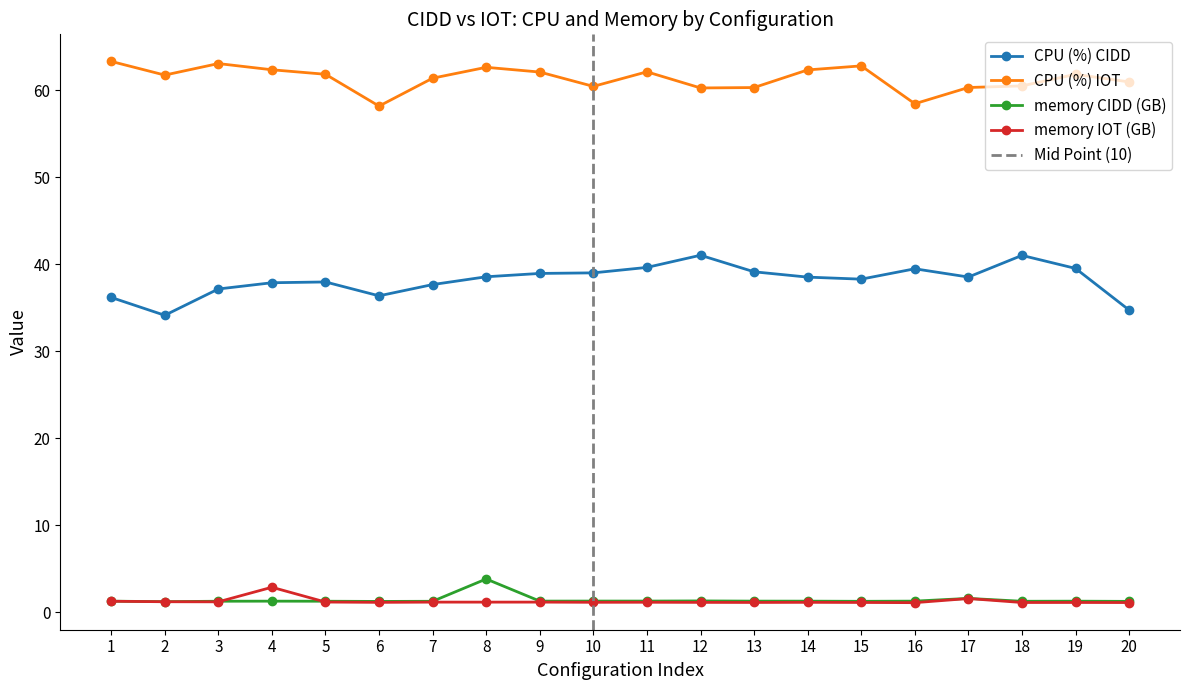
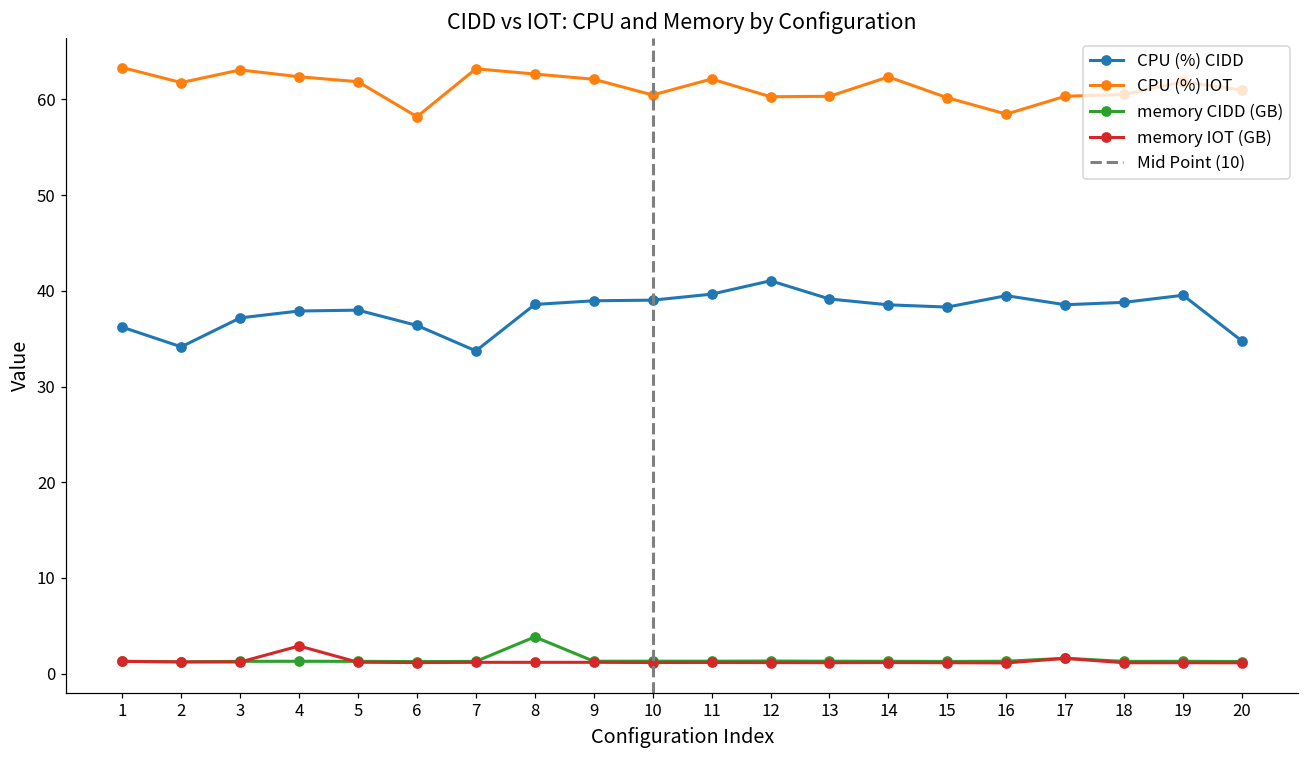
CPU (%) CIDD, 7: 38 -> 34
CPU (%) IOT, 7: 61 -> 63
CPU (%) IOT, 15: 63 -> 60
CPU (%) CIDD, 18: 41 -> 39
